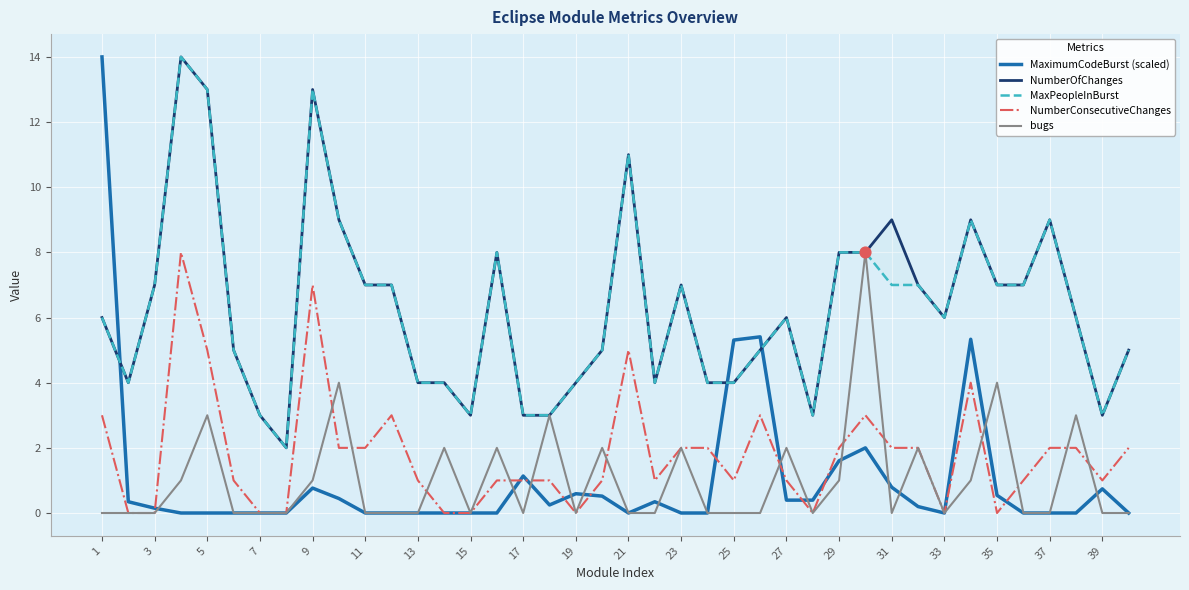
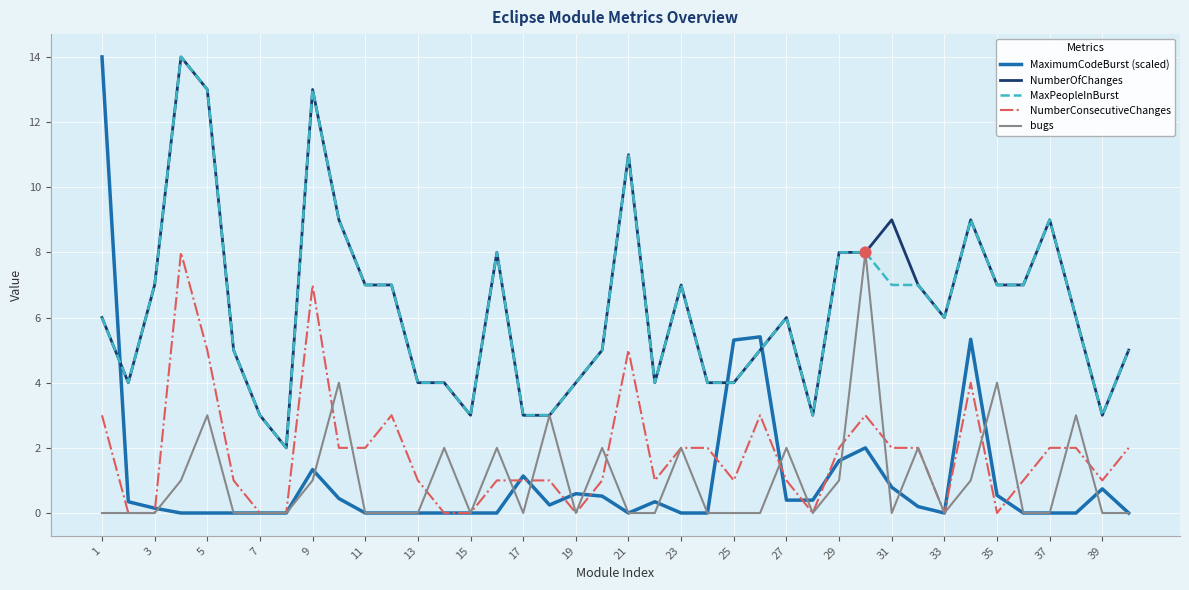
MaximumCodeBurst (scaled), 9: 0.8 -> 1.3
